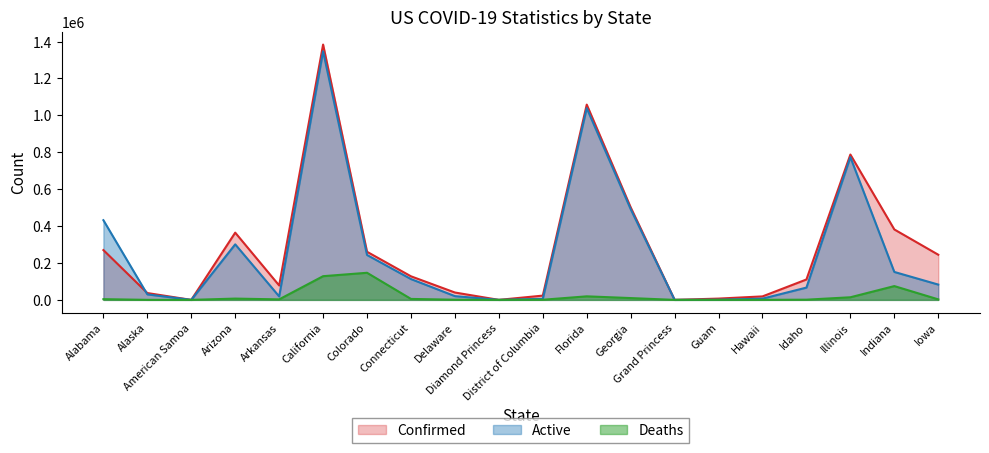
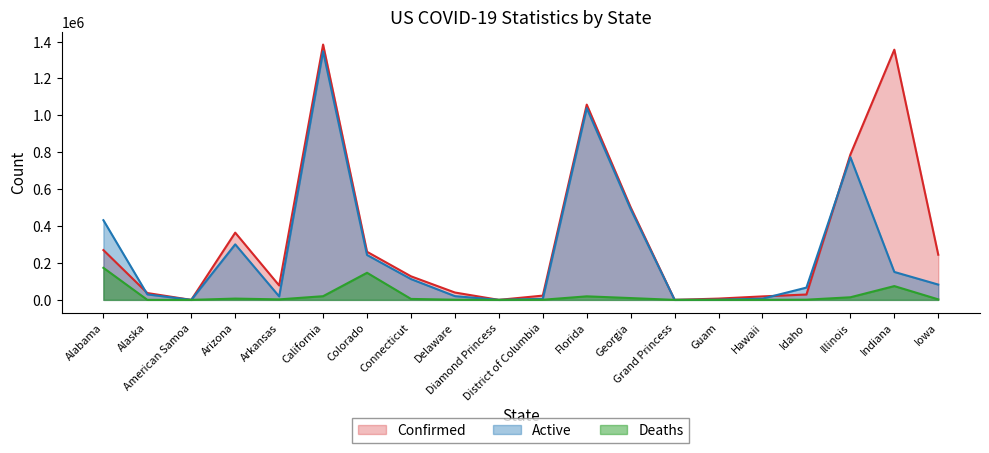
Deaths, Alabama: 0 -> 170000
Deaths, California: 130000 -> 20000
Confirmed, Idaho: 110000 -> 30000
Confirmed, Indiana: 380000 -> 1360000
